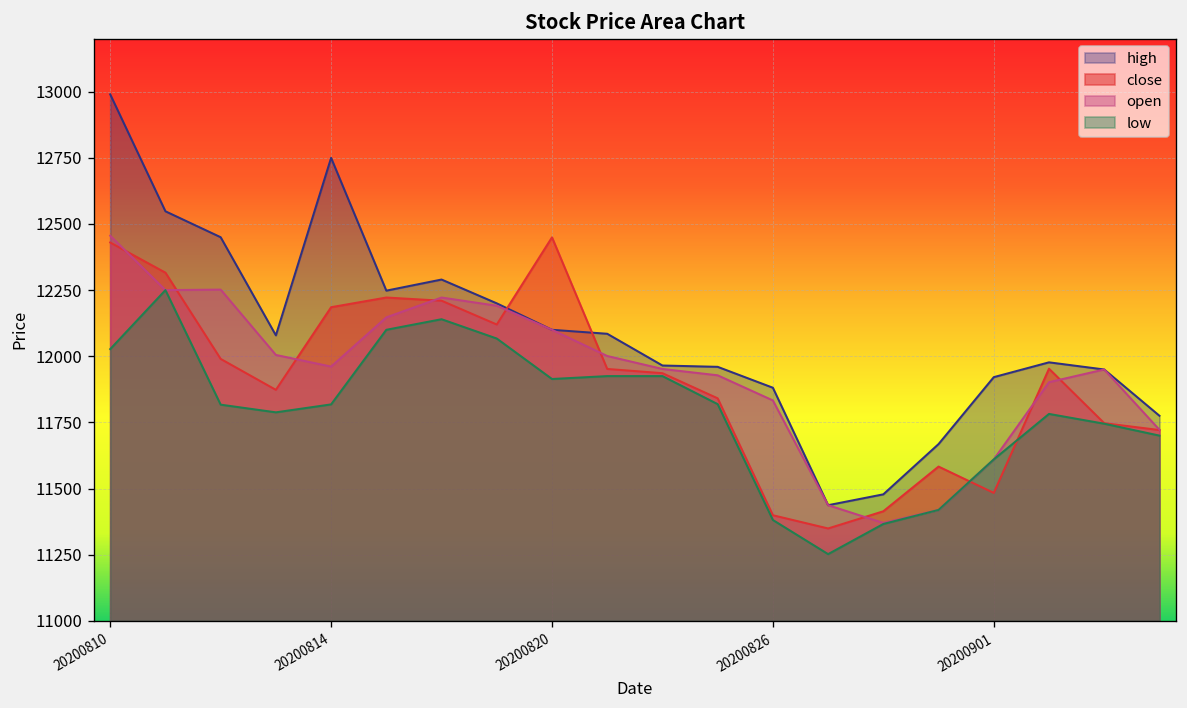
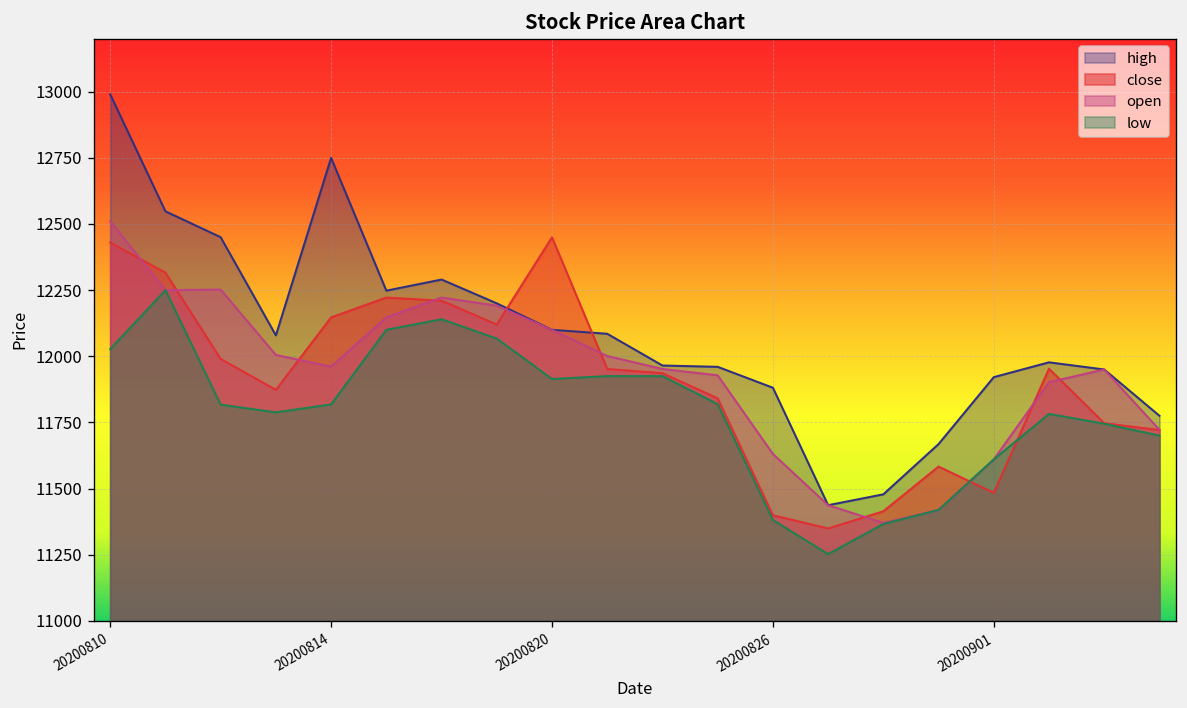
open, 20200810: 12460 -> 12510
close, 20200814: 12190 -> 12150
open, 20200826: 11830 -> 11630
